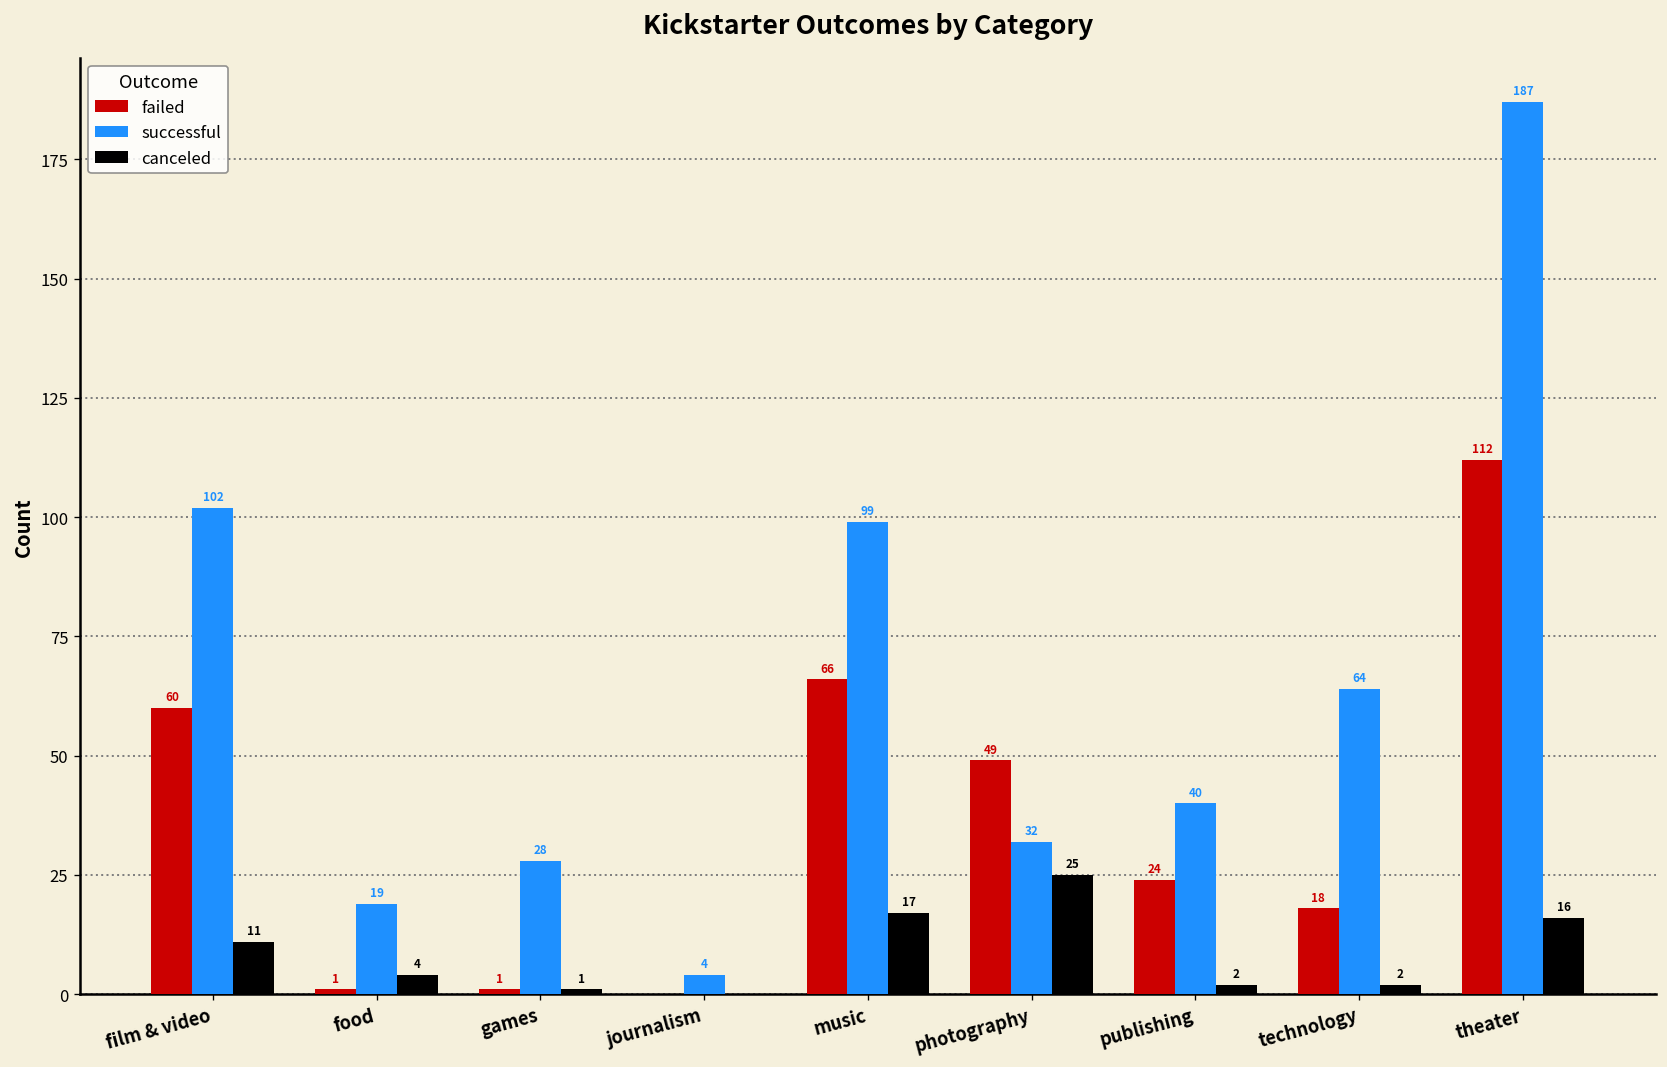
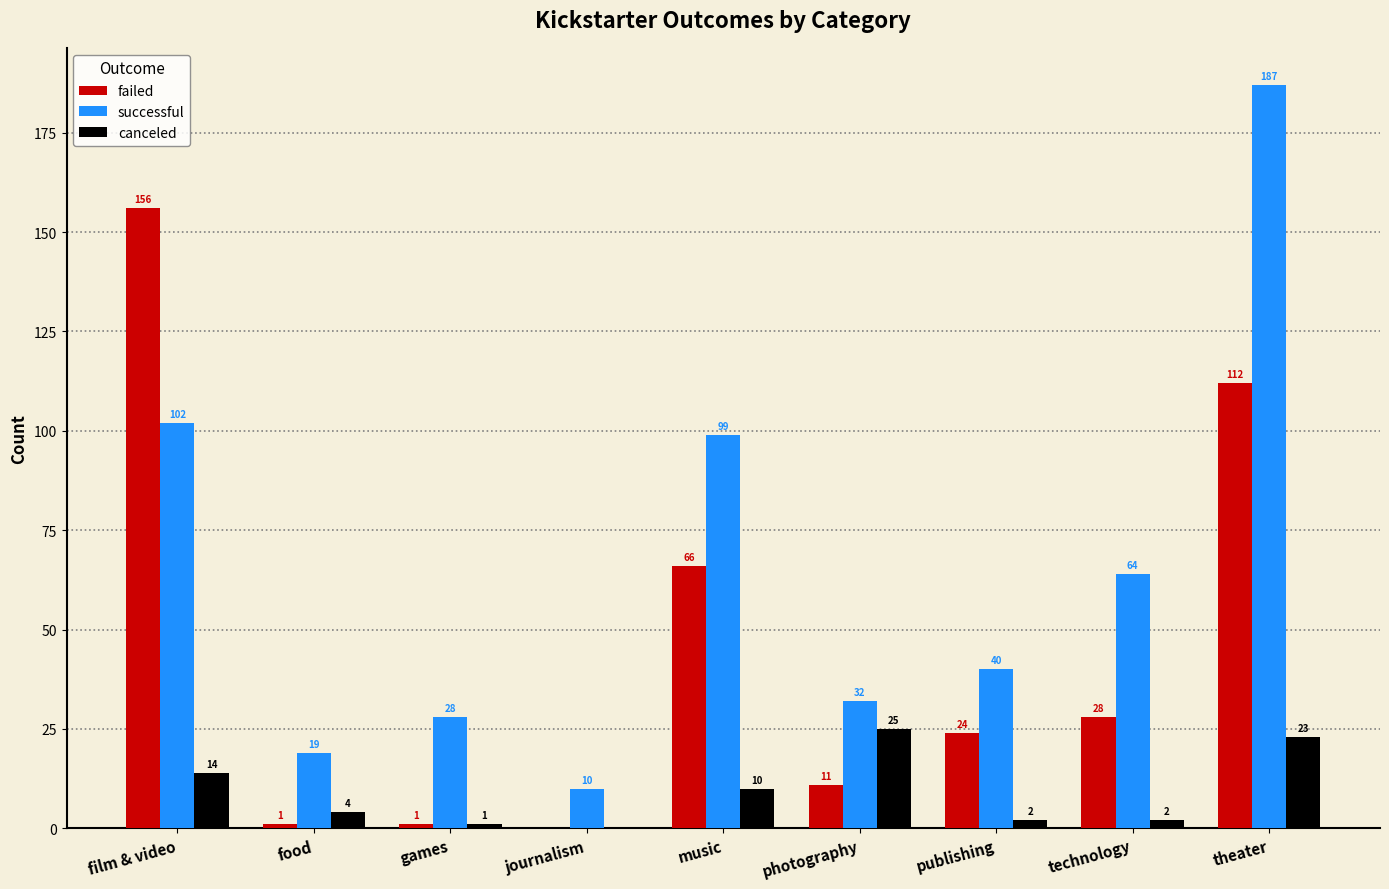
failed, film & video: 60 -> 156
canceled, film & video: 11 -> 14
successful, journalism: 4 -> 10
canceled, music: 17 -> 10
failed, photography: 49 -> 11
failed, technology: 18 -> 28
canceled, theater: 16 -> 23
